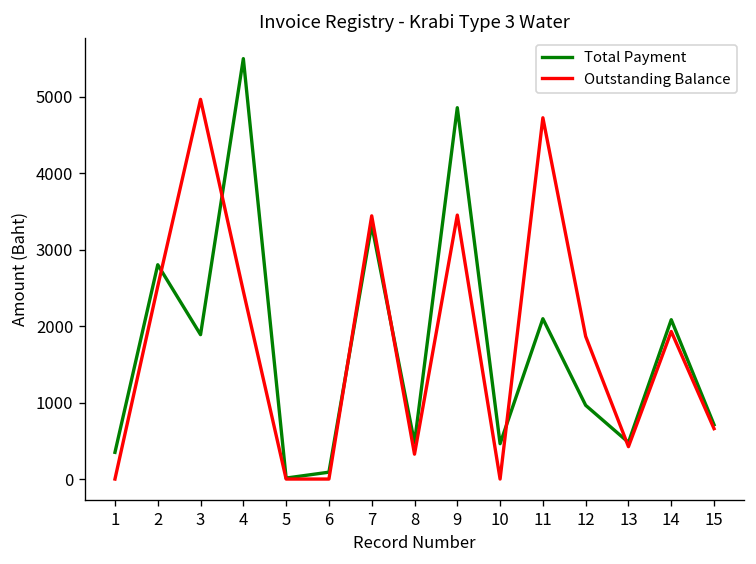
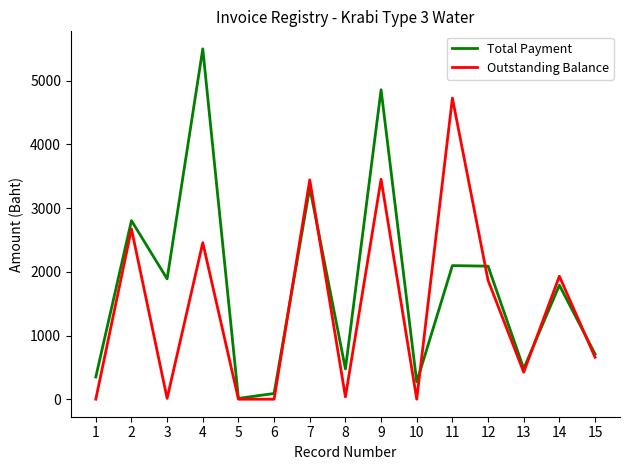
Outstanding Balance, 2: 2500 -> 2700
Outstanding Balance, 3: 5000 -> 0
Outstanding Balance, 8: 300 -> 0
Total Payment, 10: 500 -> 300
Total Payment, 12: 1000 -> 2100
Total Payment, 14: 2100 -> 1800
